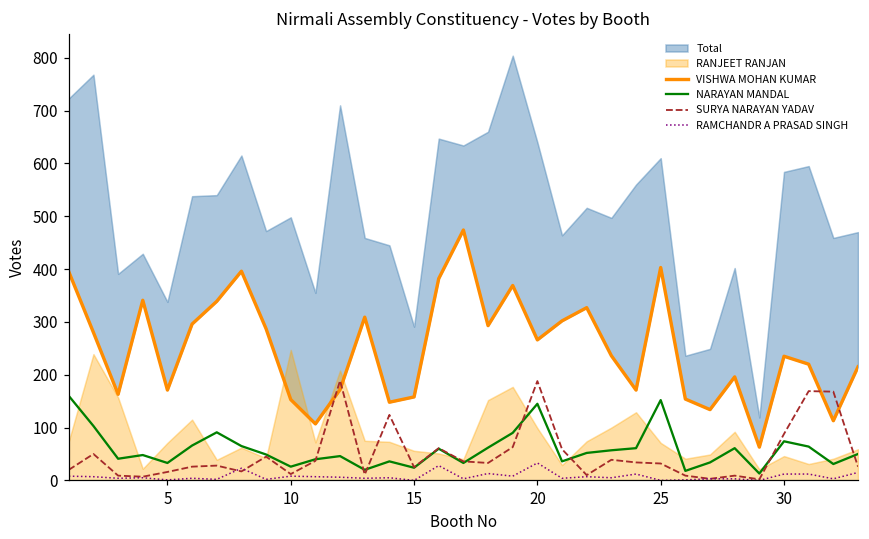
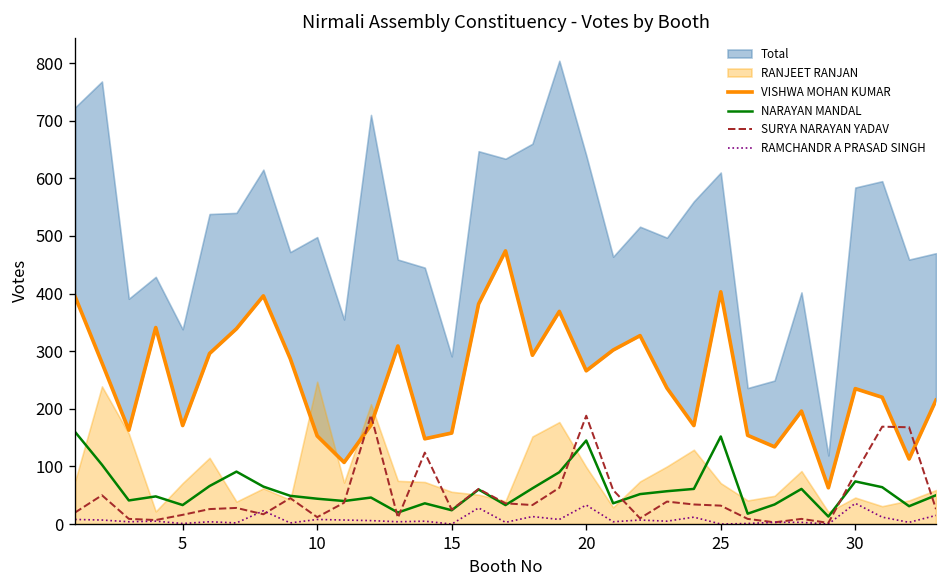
NARAYAN MANDAL, 10: 30 -> 40
RAMCHANDR A PRASAD SINGH, 30: 10 -> 40
